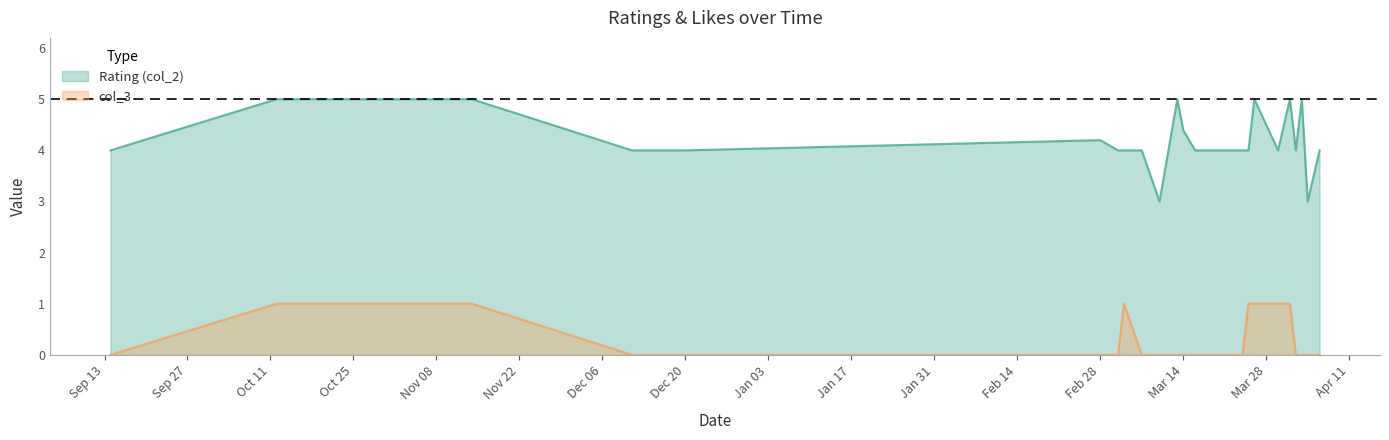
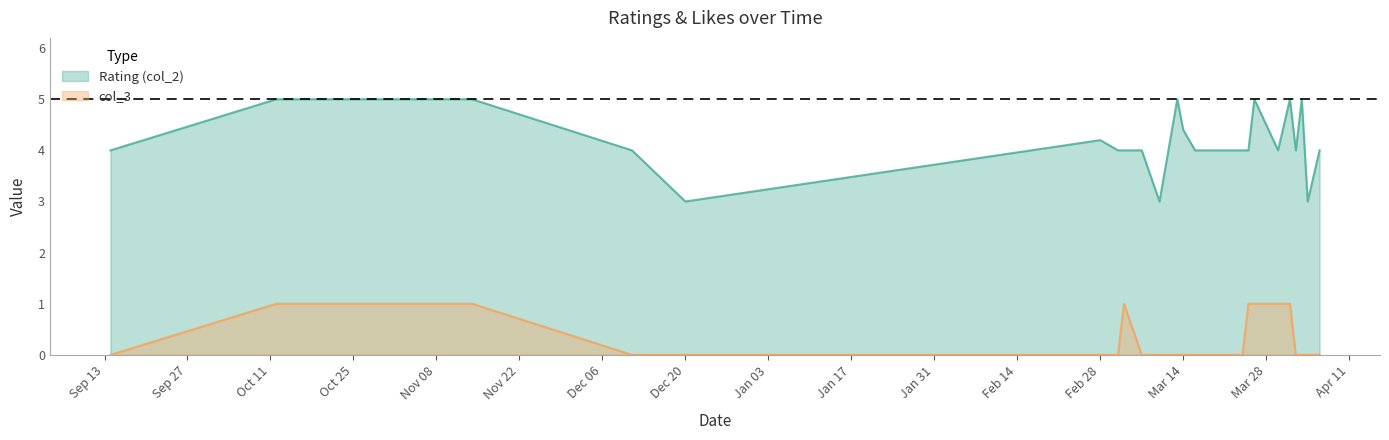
Rating (col_2), Dec 20: 4 -> 3
